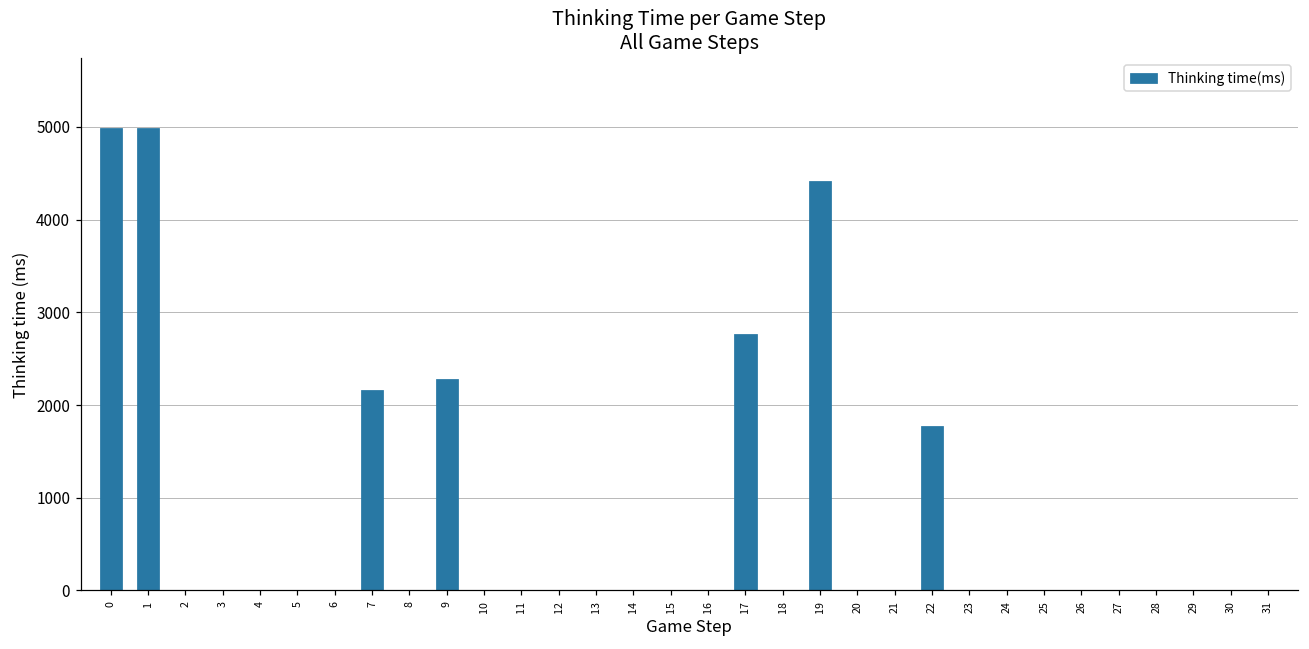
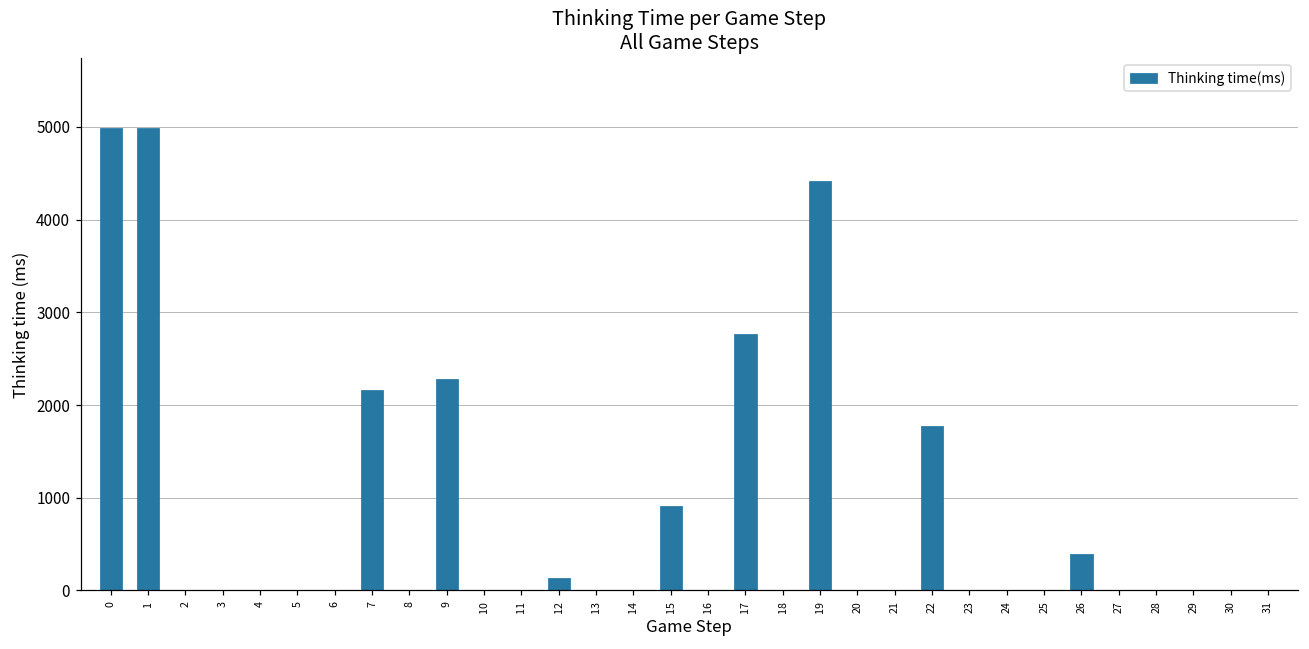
12: 0 -> 100
15: 0 -> 900
26: 0 -> 400
